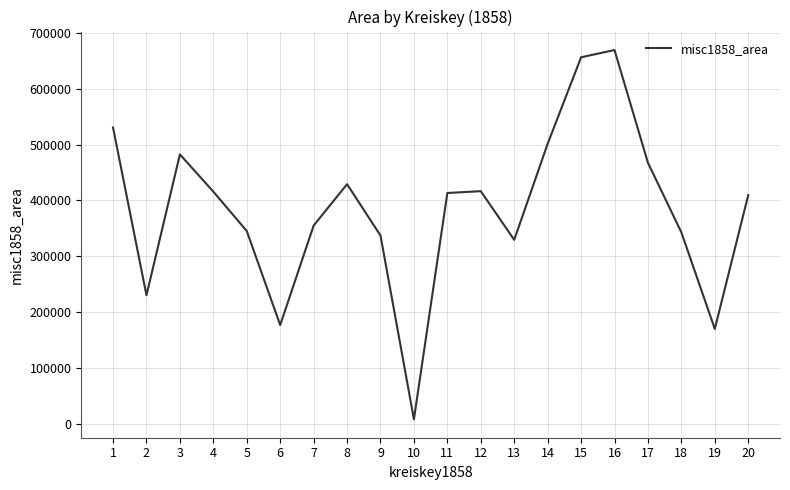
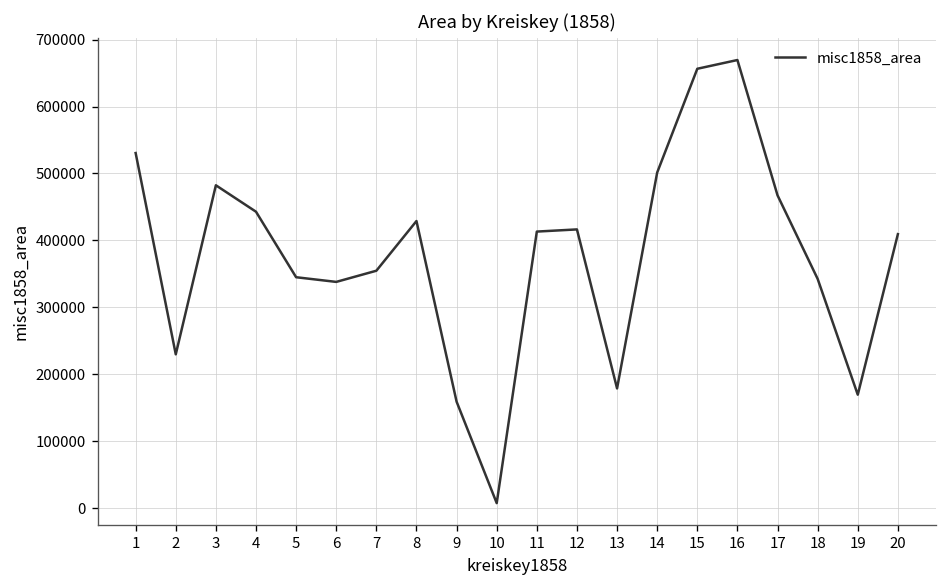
4: 420000 -> 440000
6: 180000 -> 340000
9: 340000 -> 160000
13: 330000 -> 180000
